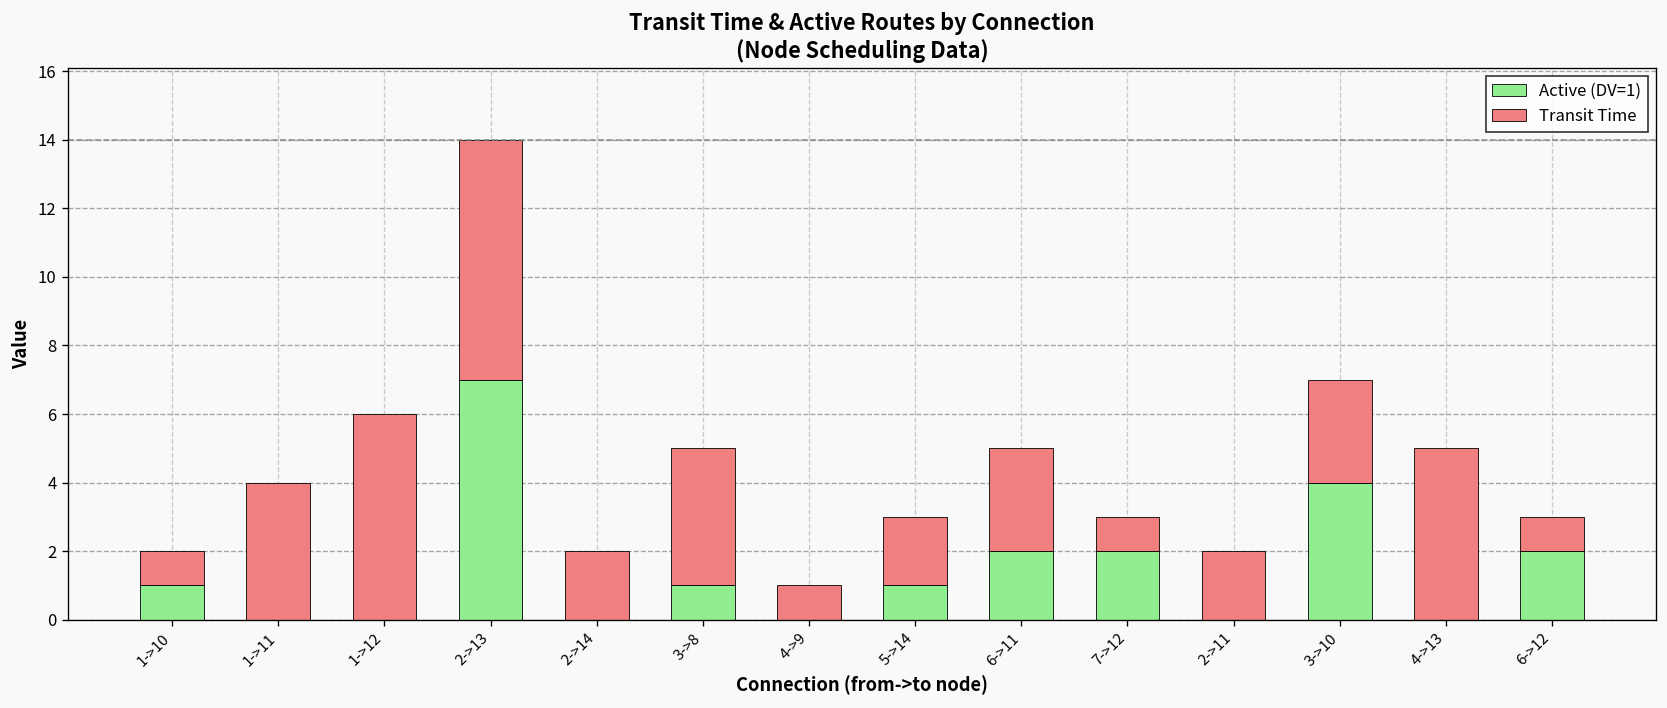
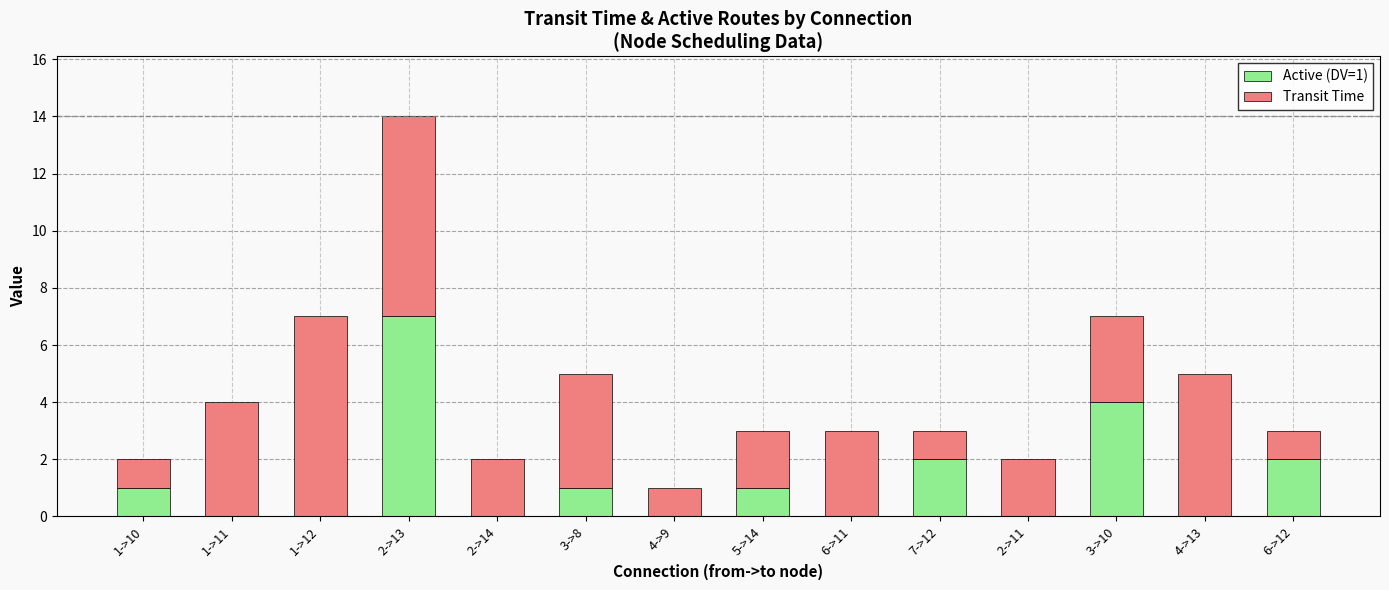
Transit Time, 1->12: 6 -> 7
Active (DV=1), 6->11: 2 -> 0
